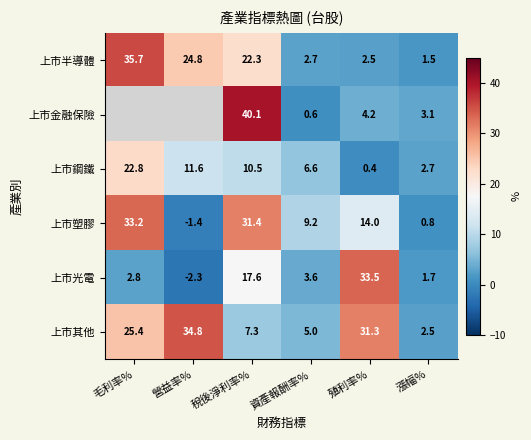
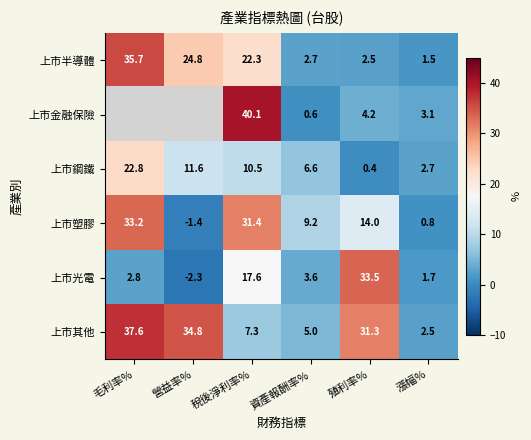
上市其他, 毛利率%: 25.4 -> 37.6
